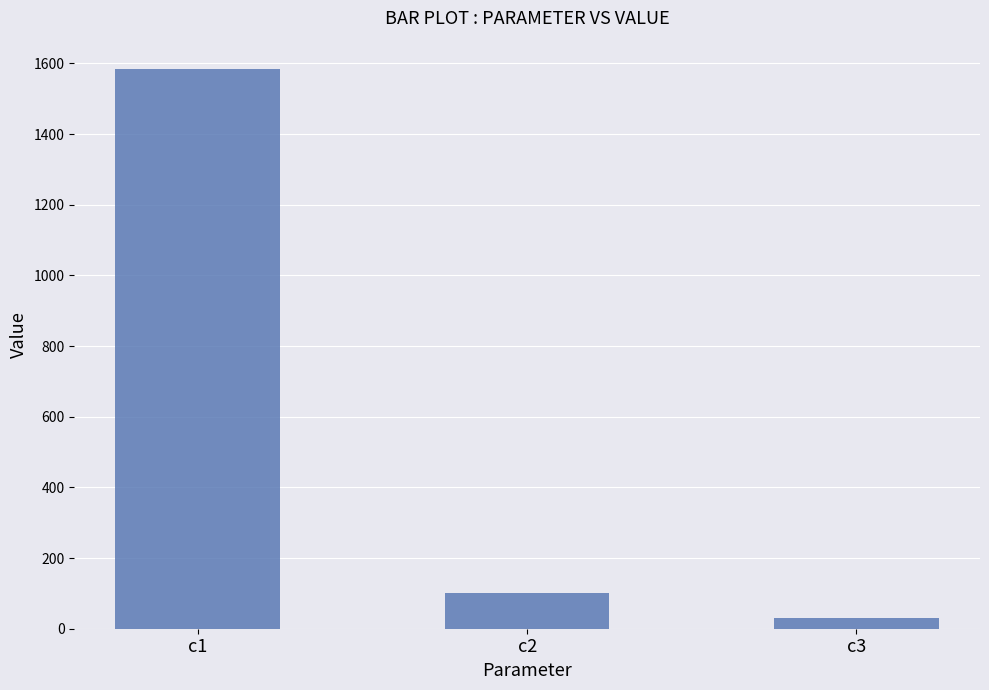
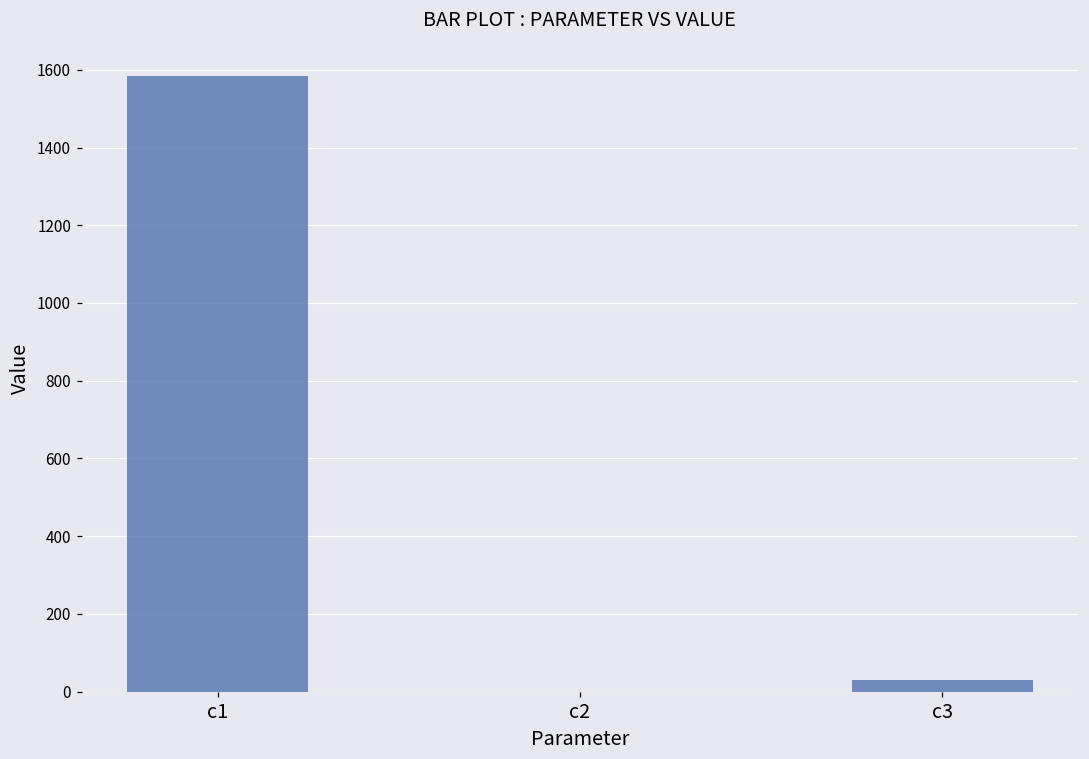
c2: 100 -> 0
